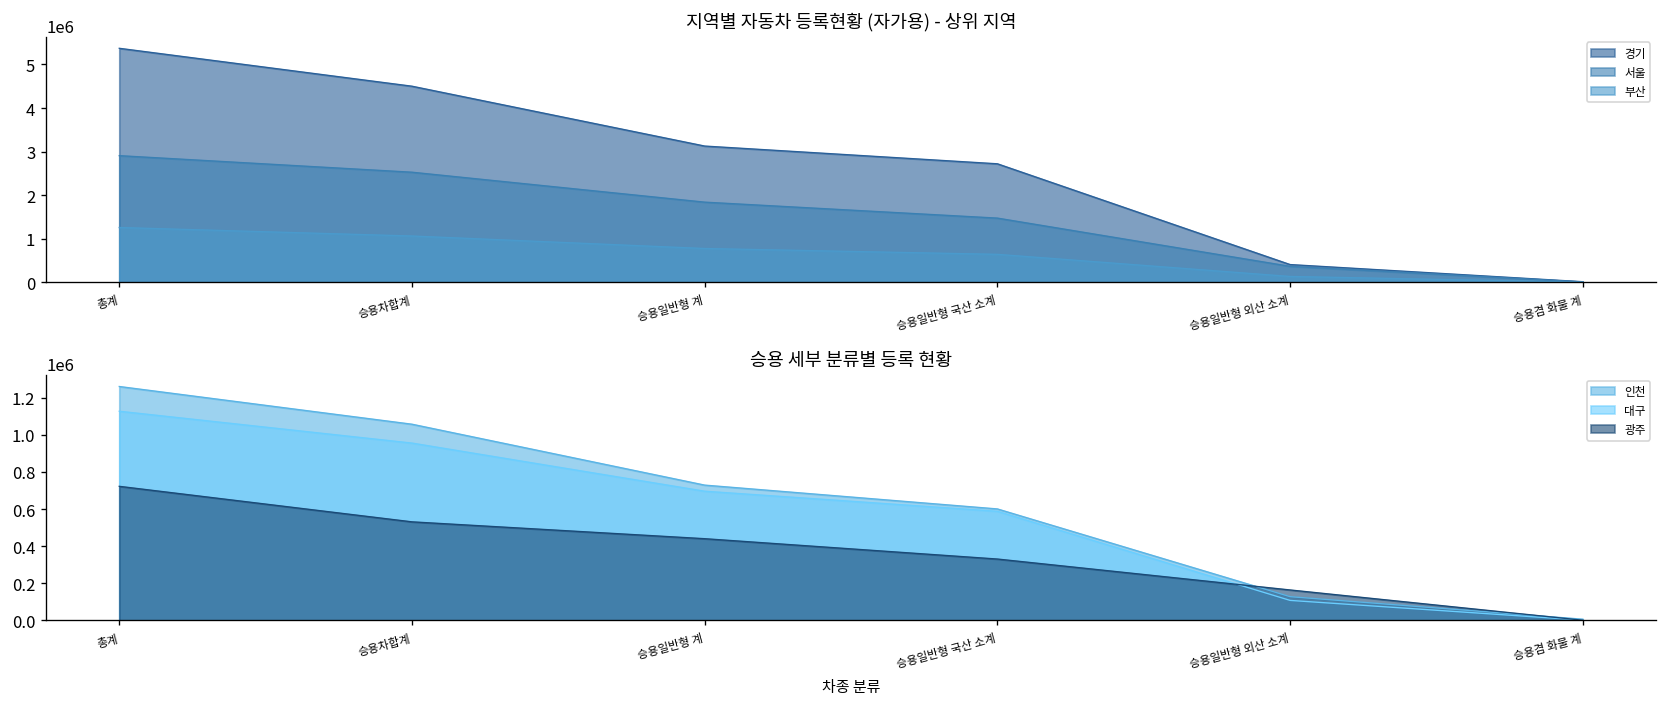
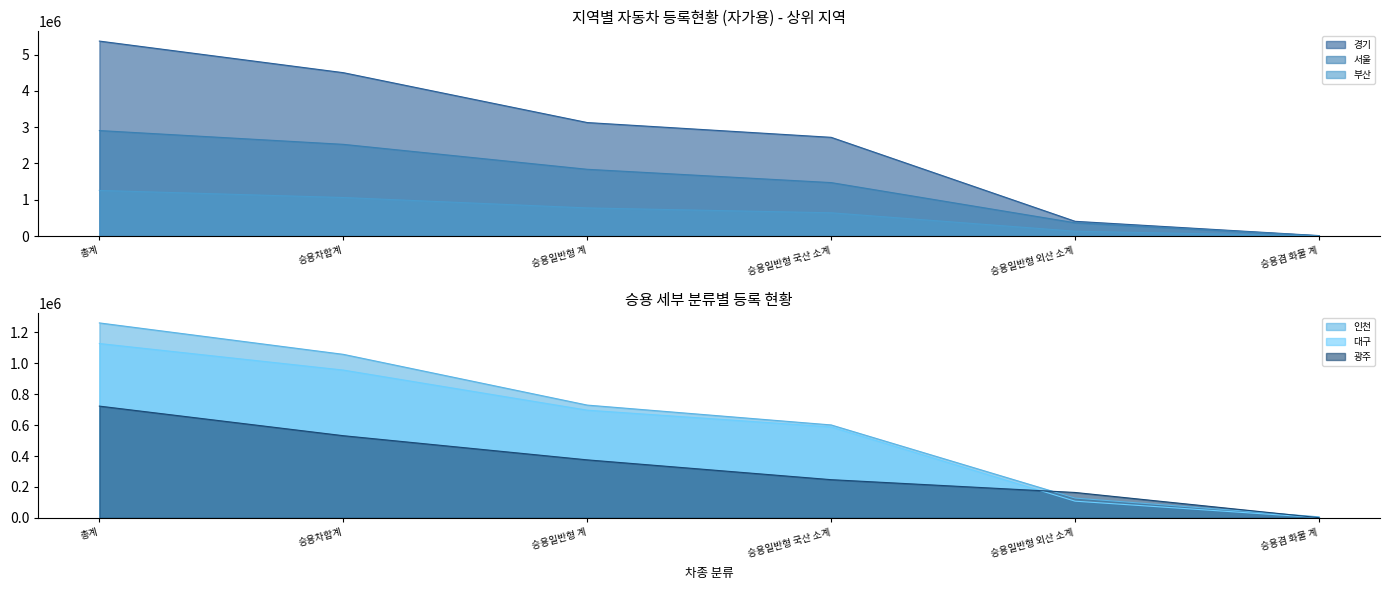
승용 세부 분류별 등록 현황, 광주, 승용일반형 계: 440000 -> 380000
승용 세부 분류별 등록 현황, 광주, 승용일반형 국산 소계: 330000 -> 250000
